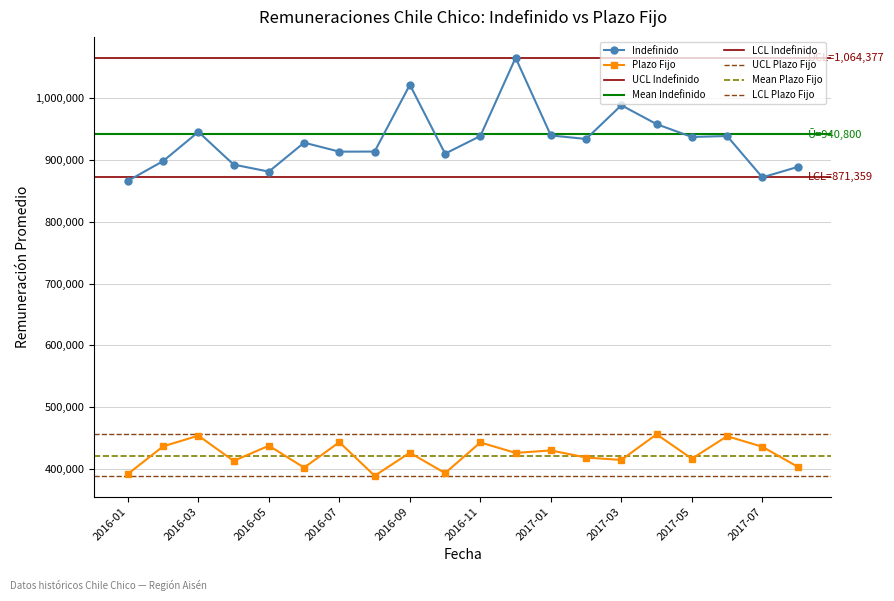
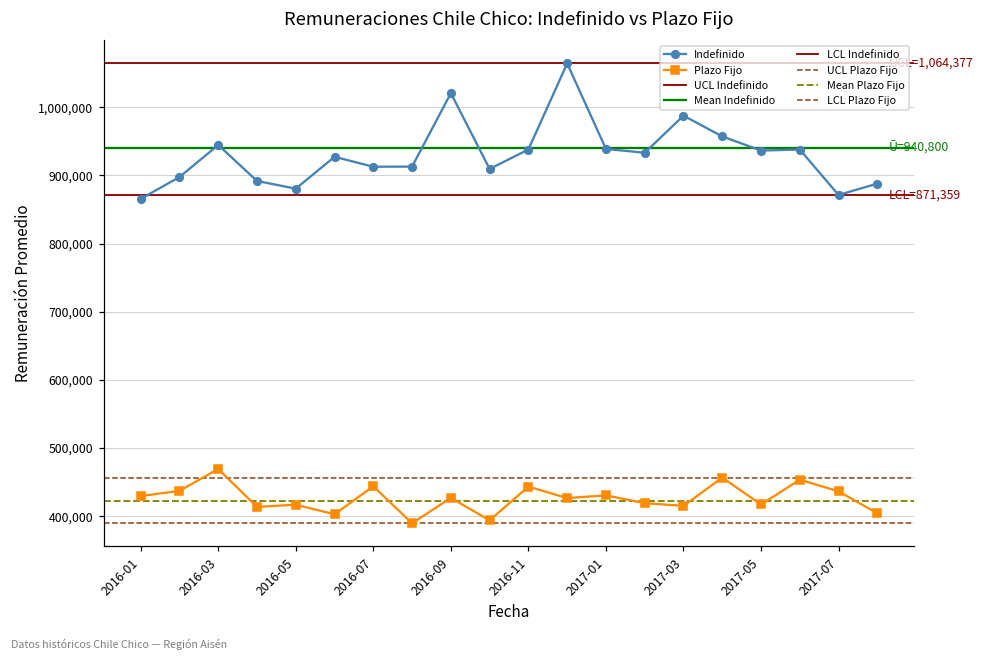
Plazo Fijo, 2016-01: 390,000 -> 430,000
Plazo Fijo, 2016-03: 450,000 -> 470,000
Plazo Fijo, 2016-05: 440,000 -> 420,000
